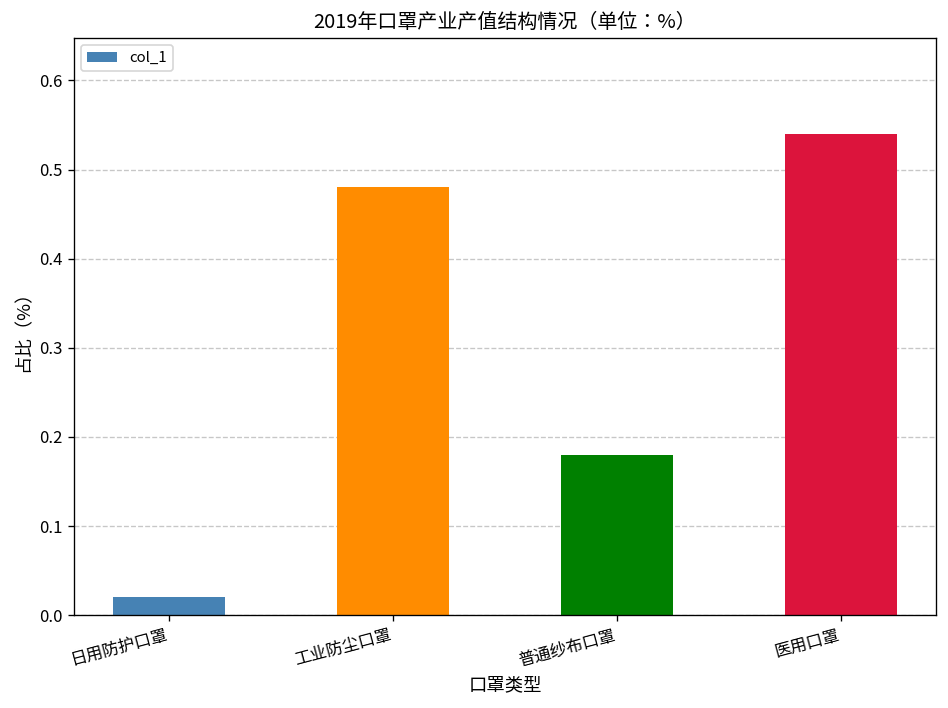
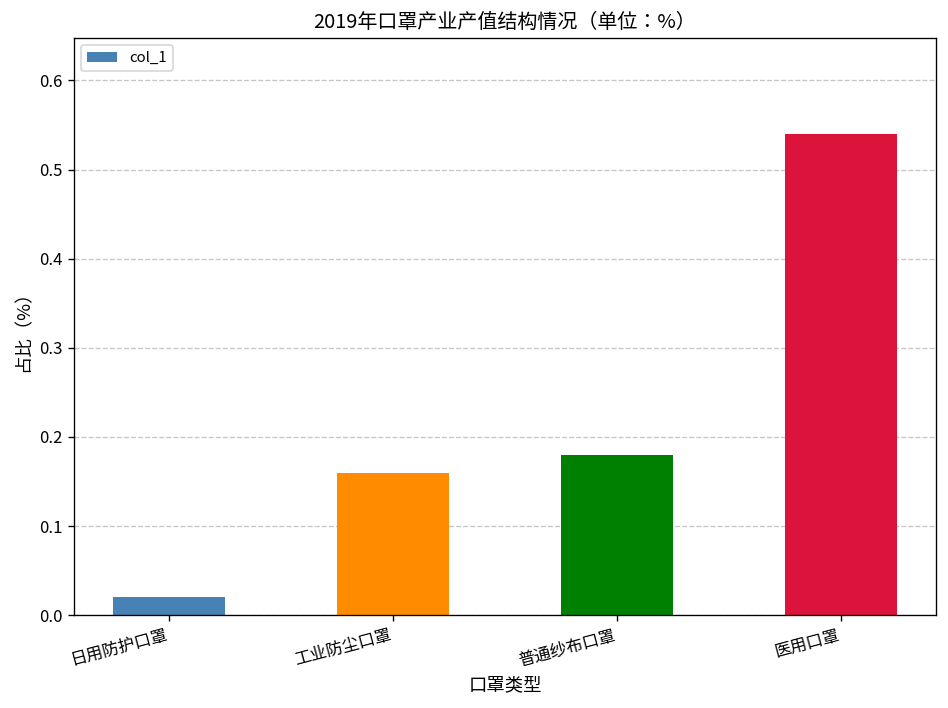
工业防尘口罩: 0.48 -> 0.16
